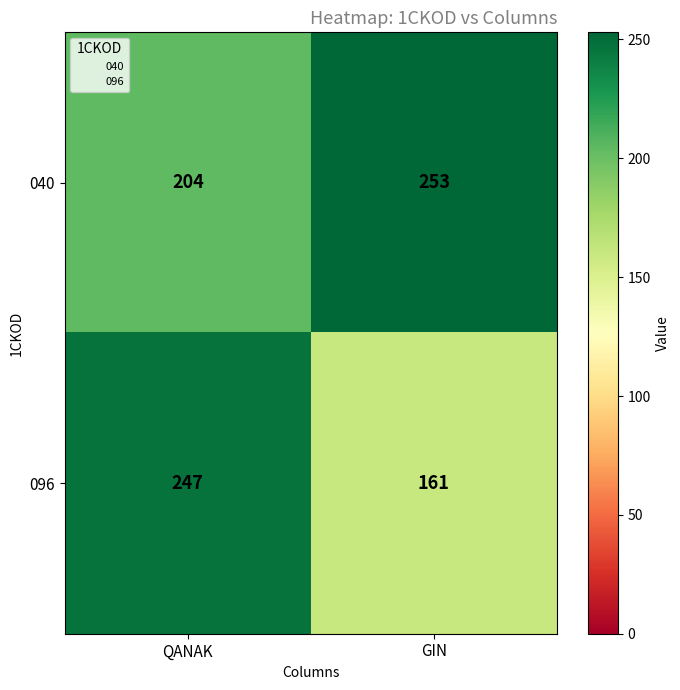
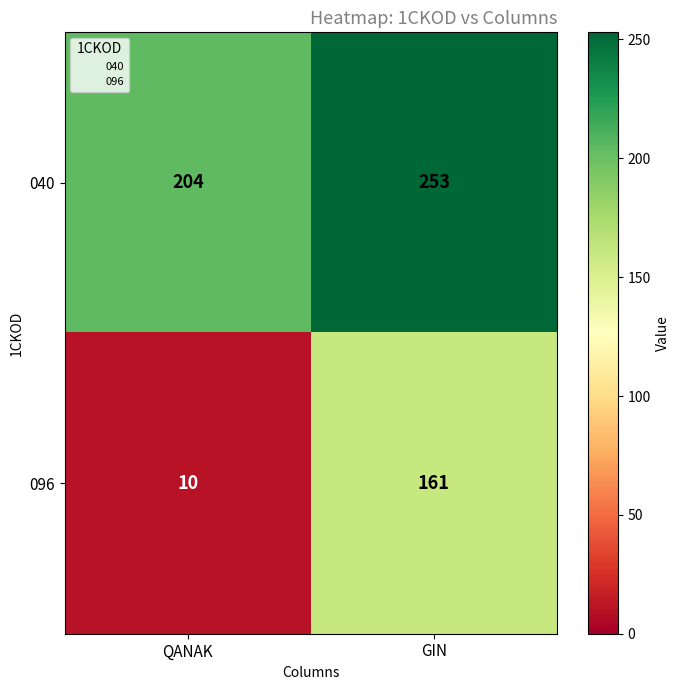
096, QANAK: 247 -> 10
